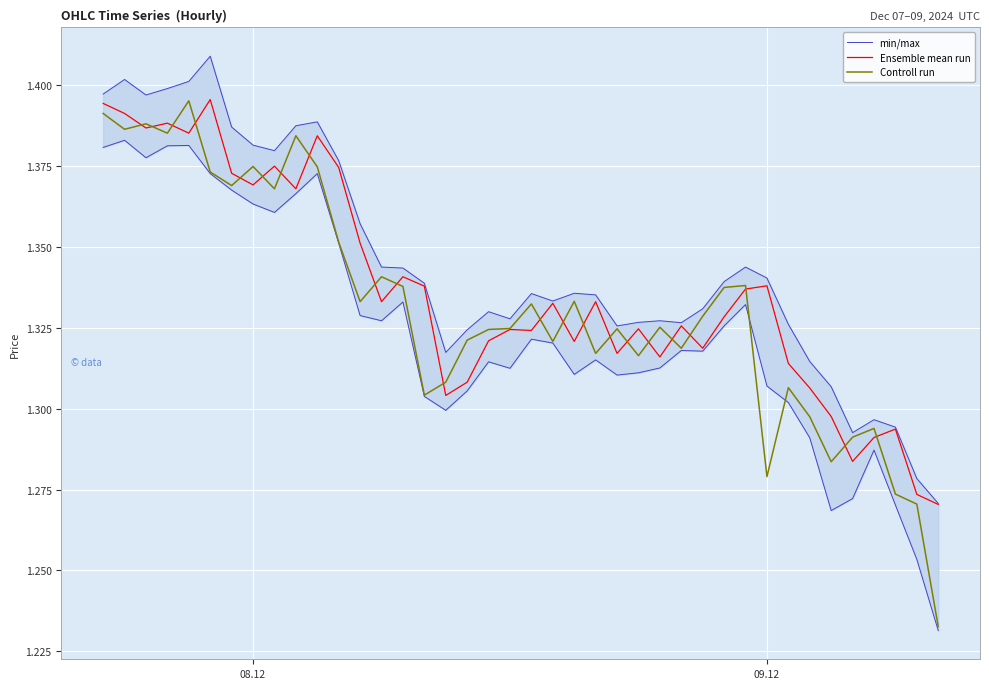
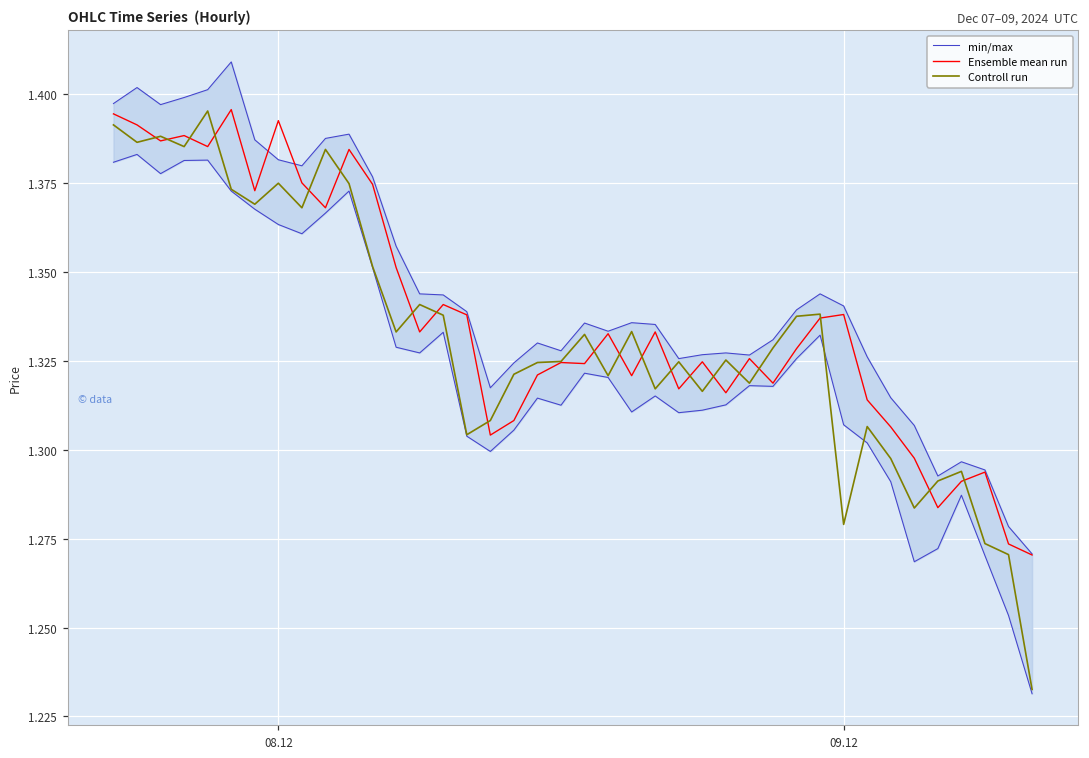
Ensemble mean run, 08.12: 1.369 -> 1.393
